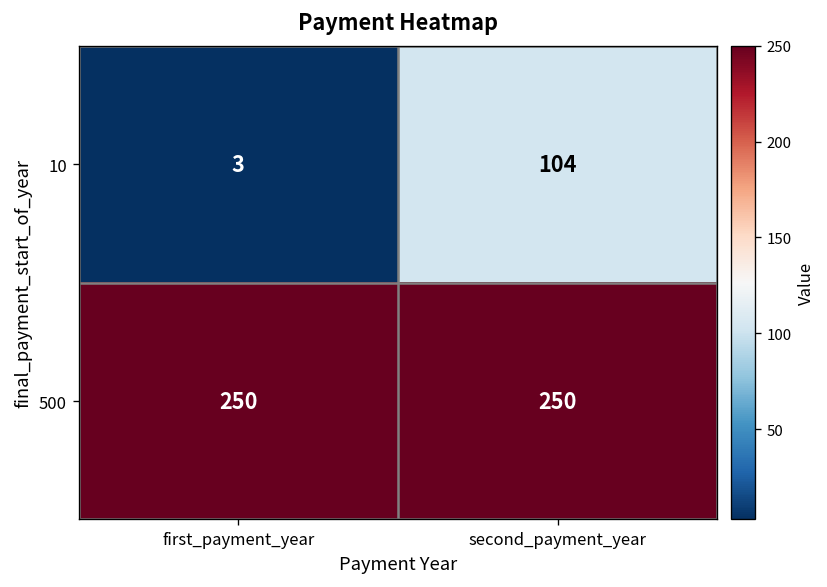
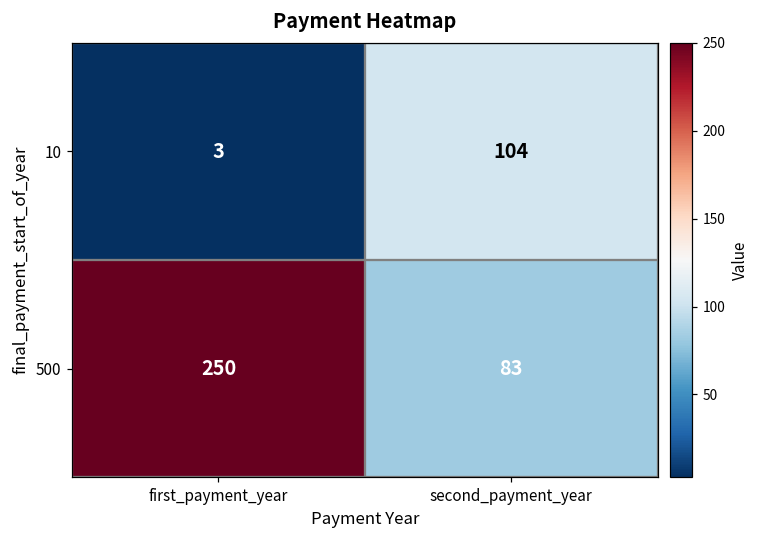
500, second_payment_year: 250 -> 83
